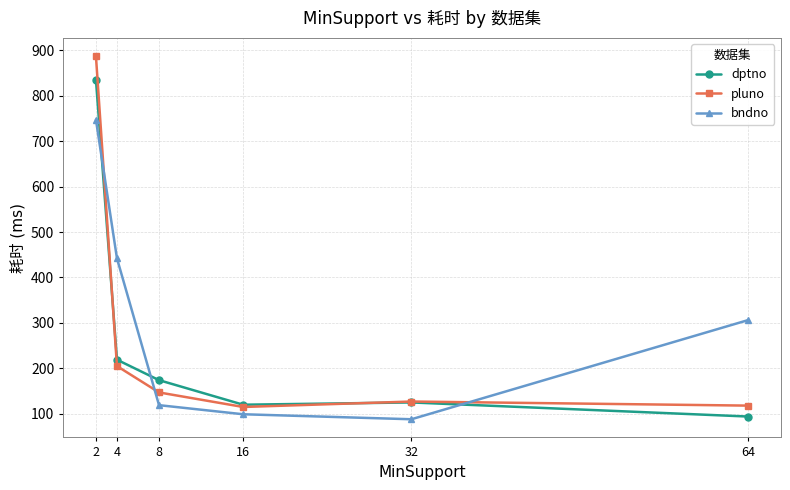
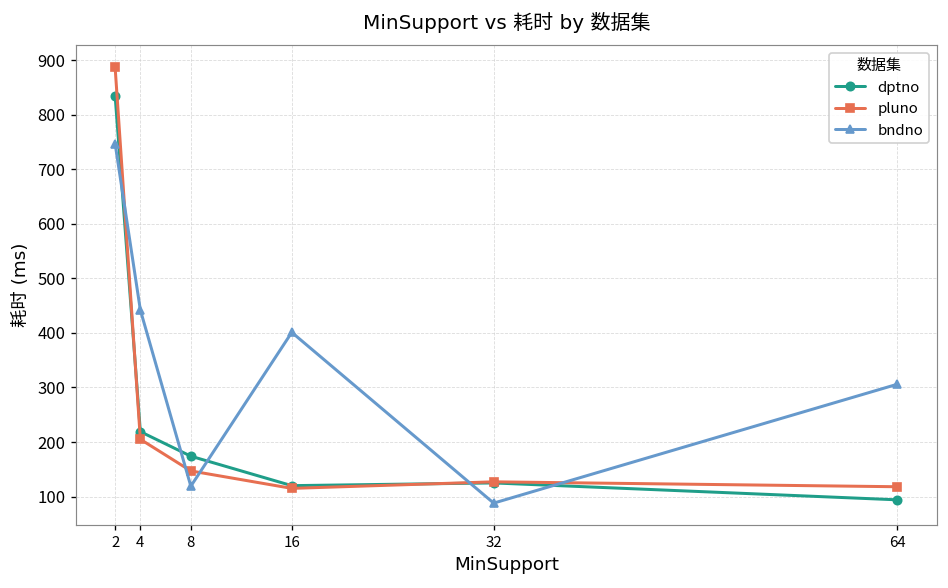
bndno, 16: 100 -> 400
